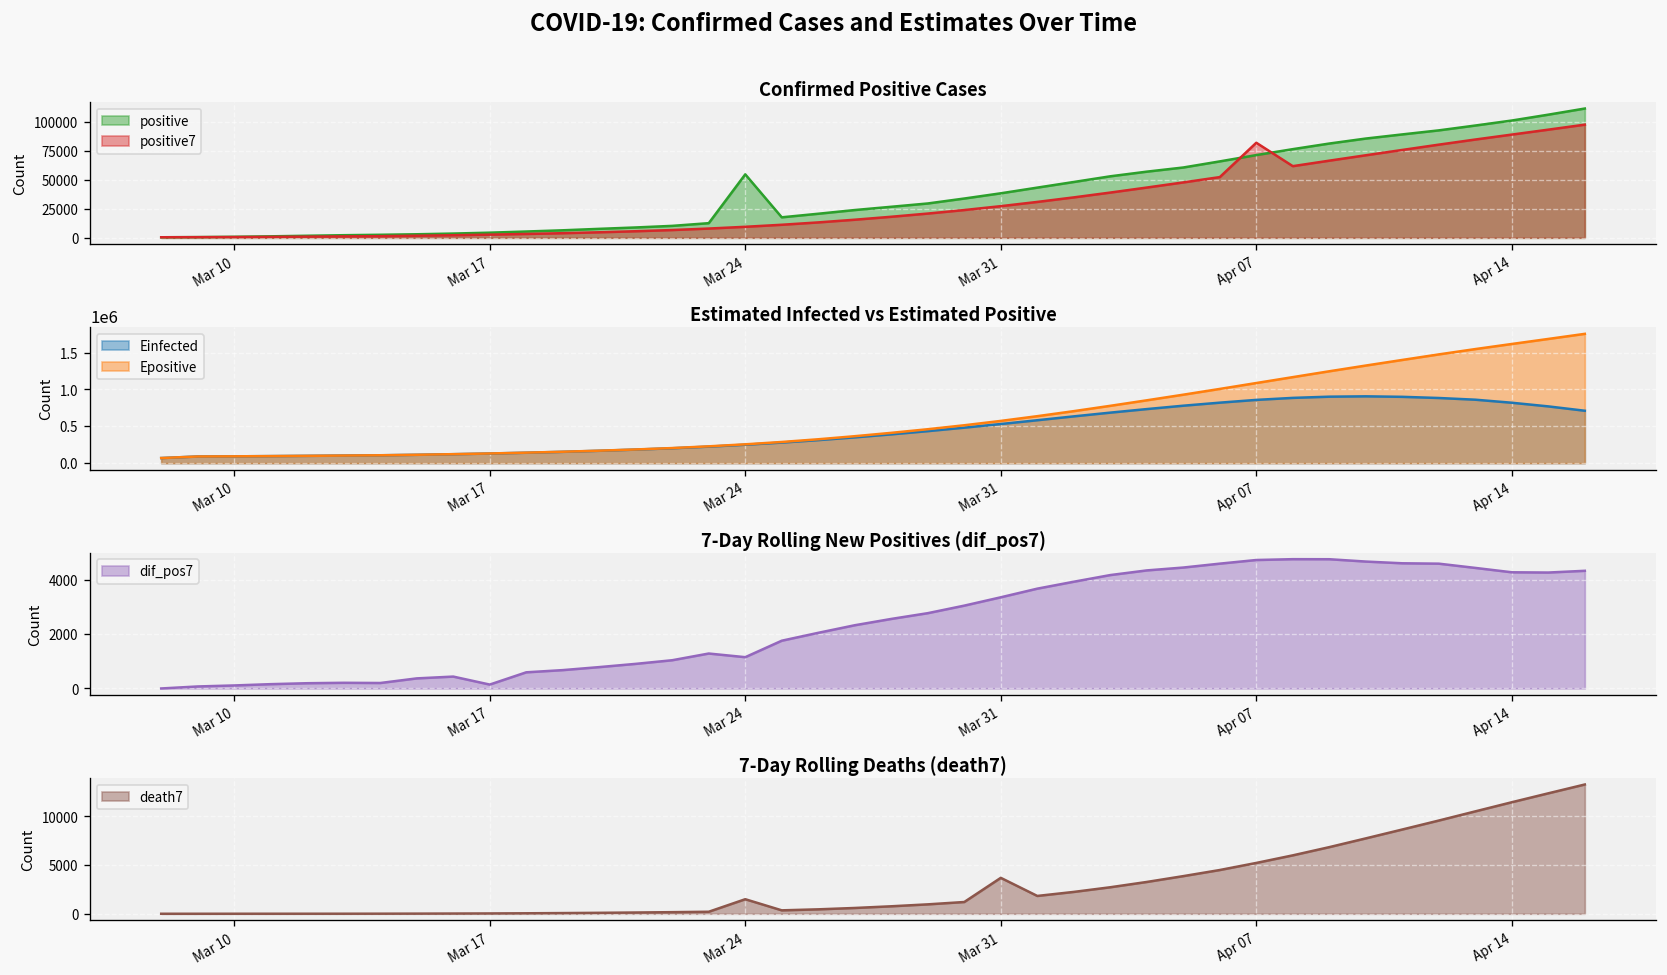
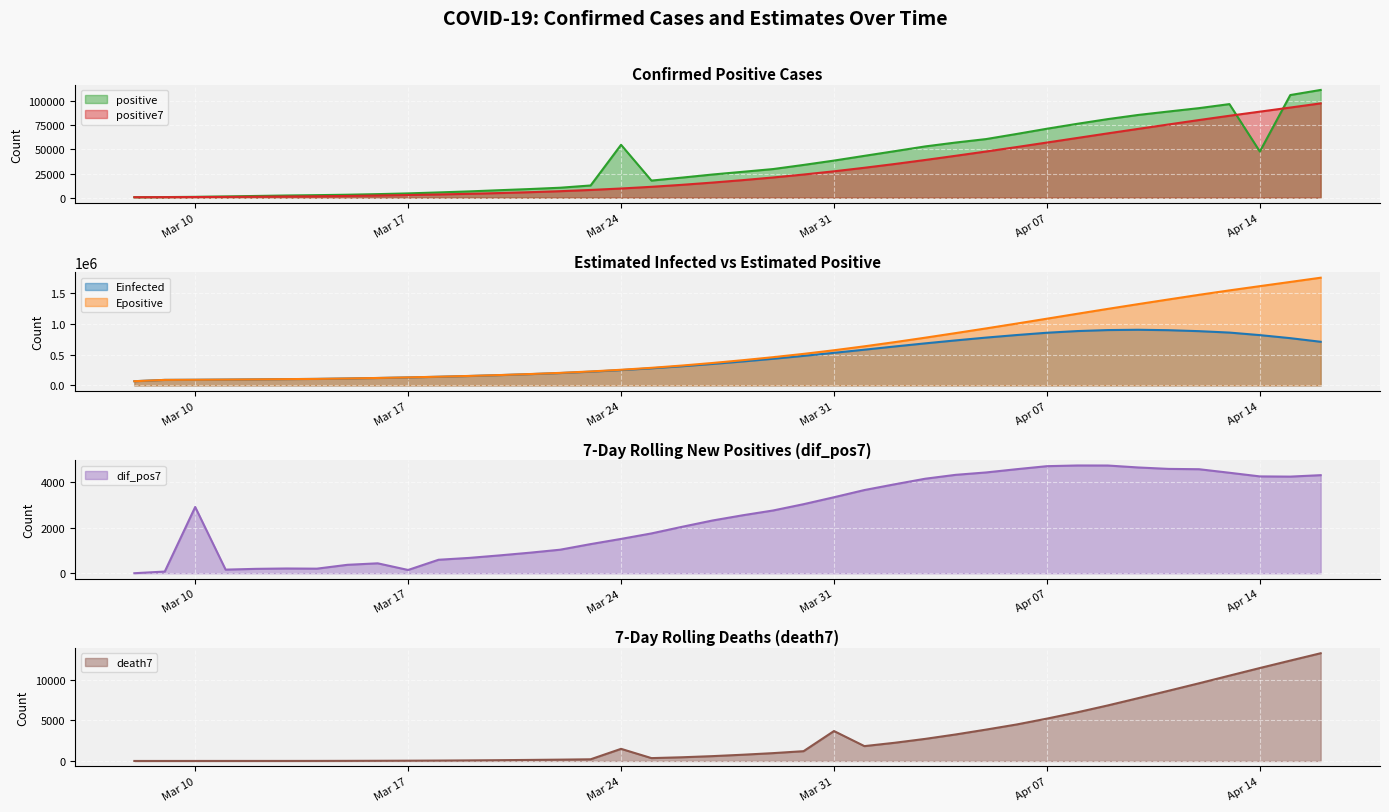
Confirmed Positive Cases, positive7, Apr 07: 80000 -> 60000
Confirmed Positive Cases, positive, Apr 14: 100000 -> 50000
7-Day Rolling New Positives (dif_pos7), Mar 10: 100 -> 2900
7-Day Rolling New Positives (dif_pos7), Mar 24: 1100 -> 1500
